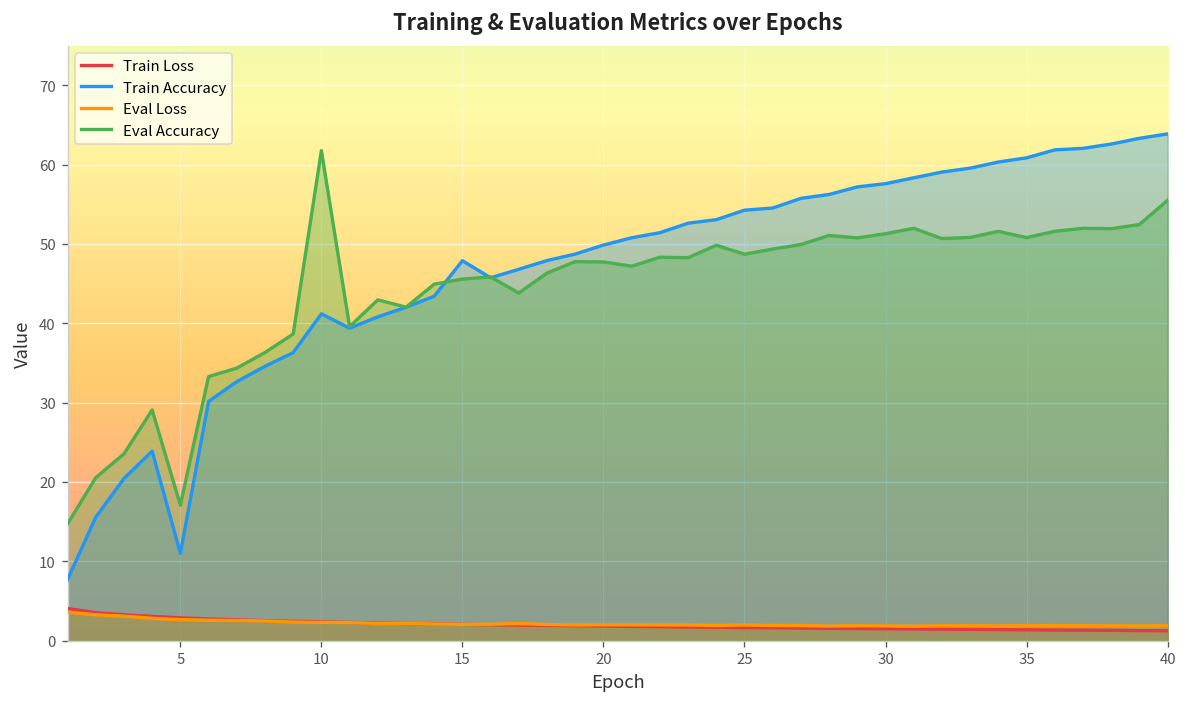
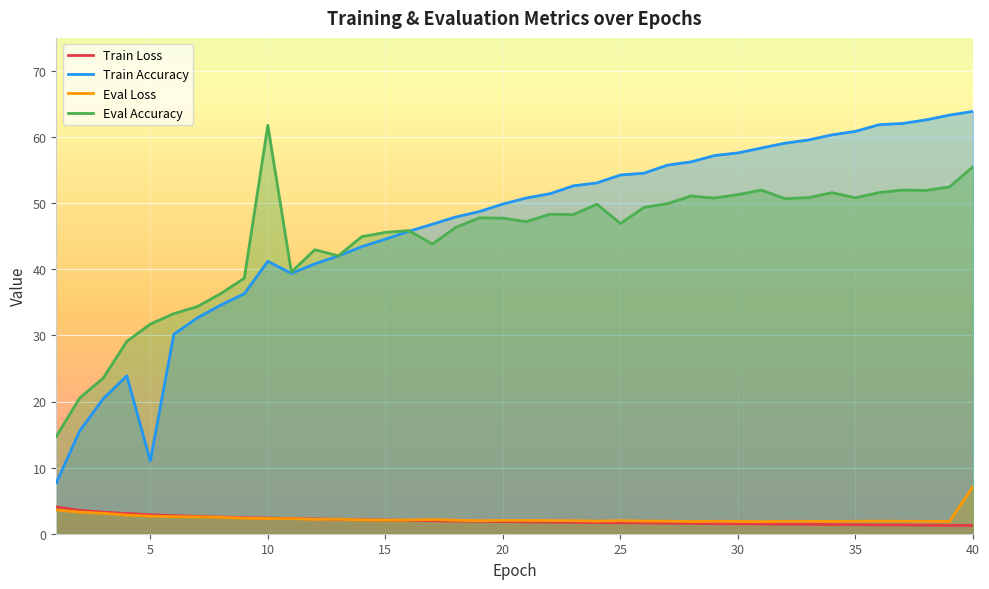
Eval Accuracy, 5: 17 -> 32
Train Accuracy, 15: 48 -> 45
Eval Accuracy, 25: 49 -> 47
Eval Loss, 40: 2 -> 7
